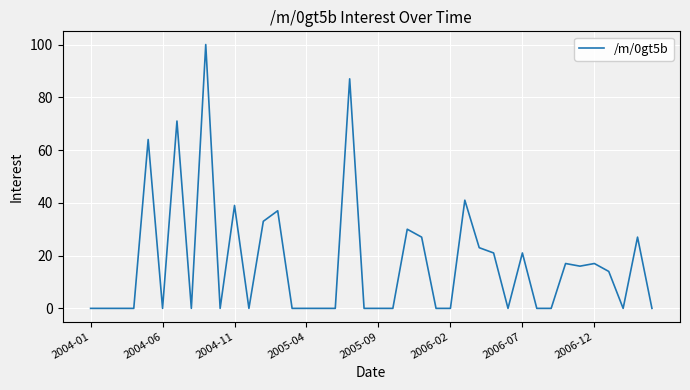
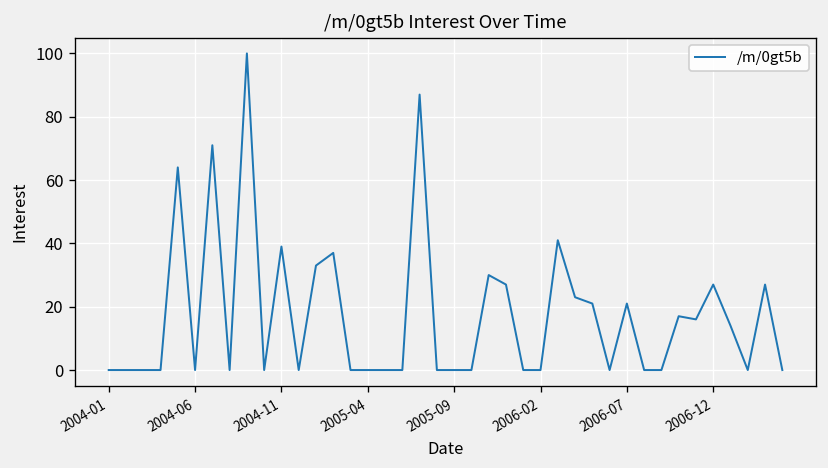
2006-12: 17 -> 27
